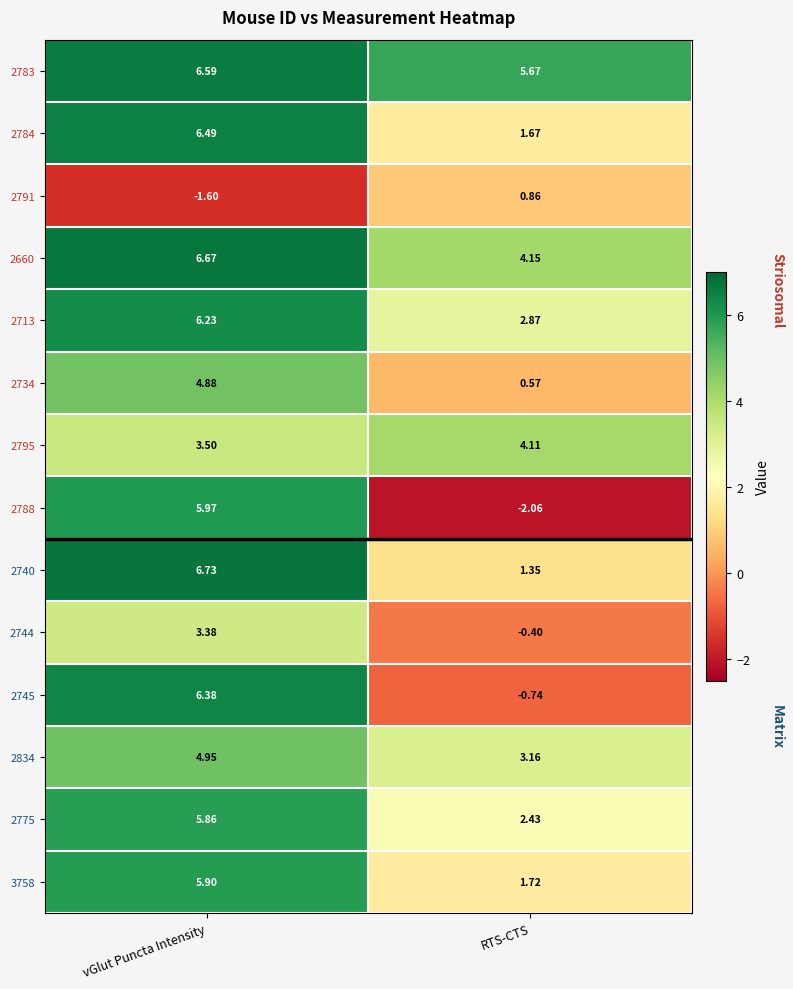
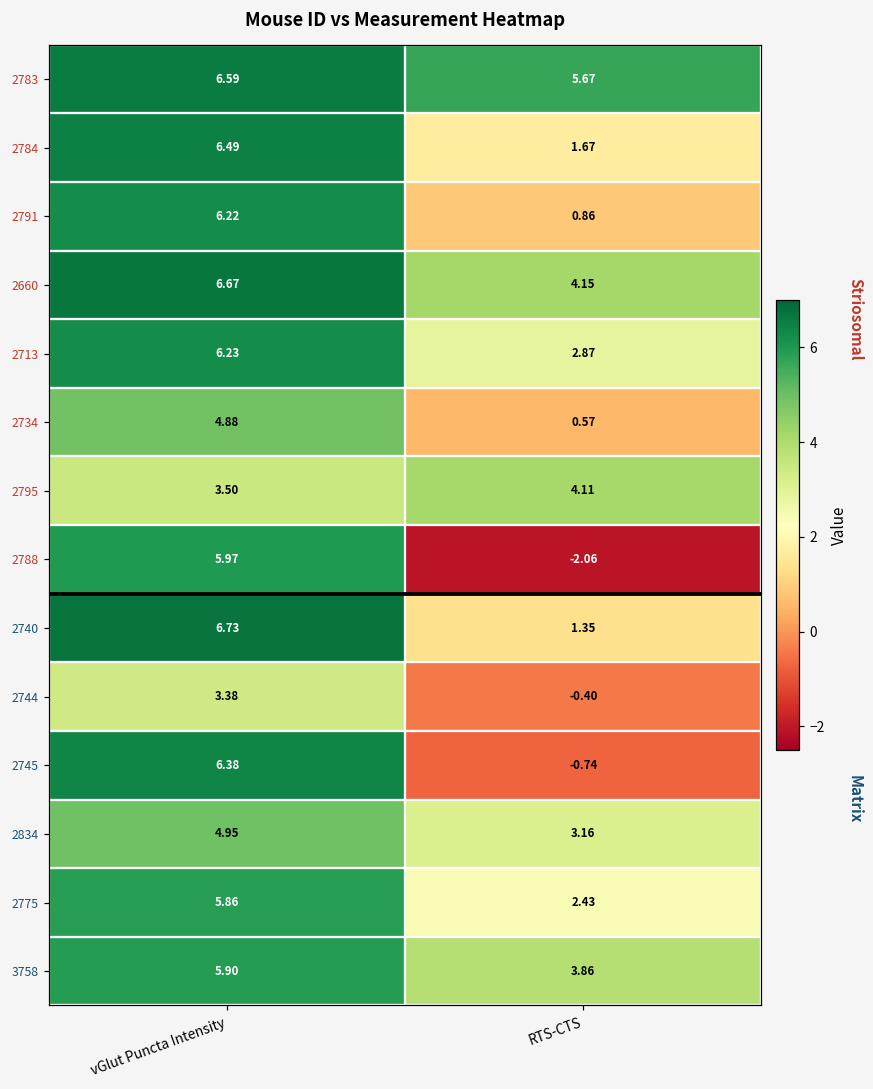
2791, vGlut Puncta Intensity: -1.60 -> 6.22
3758, RTS-CTS: 1.72 -> 3.86
